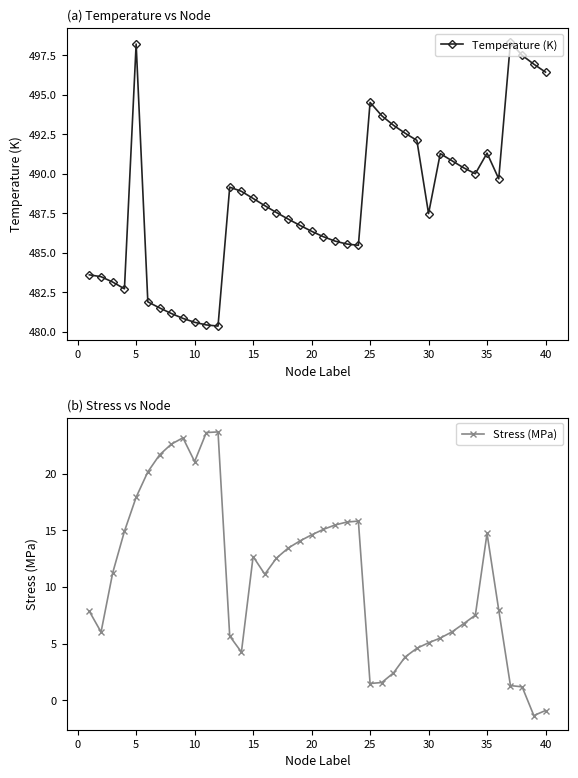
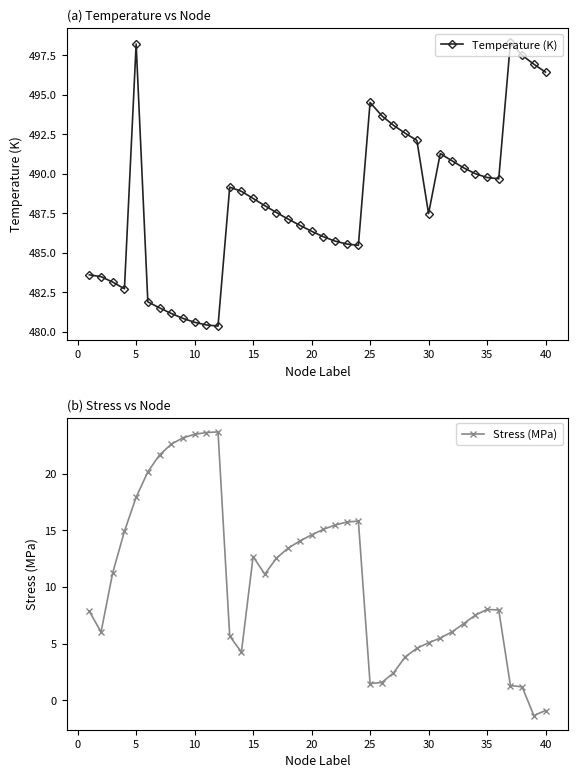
(a) Temperature vs Node, 35: 491.3 -> 489.8
(b) Stress vs Node, 10: 21.1 -> 23.5
(b) Stress vs Node, 35: 14.7 -> 8.0
